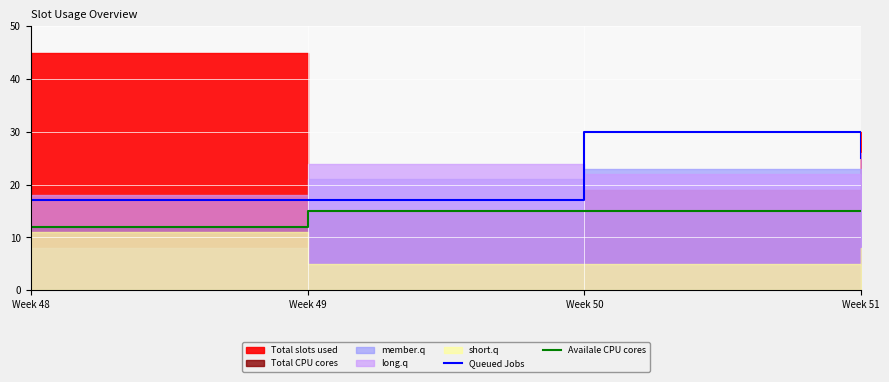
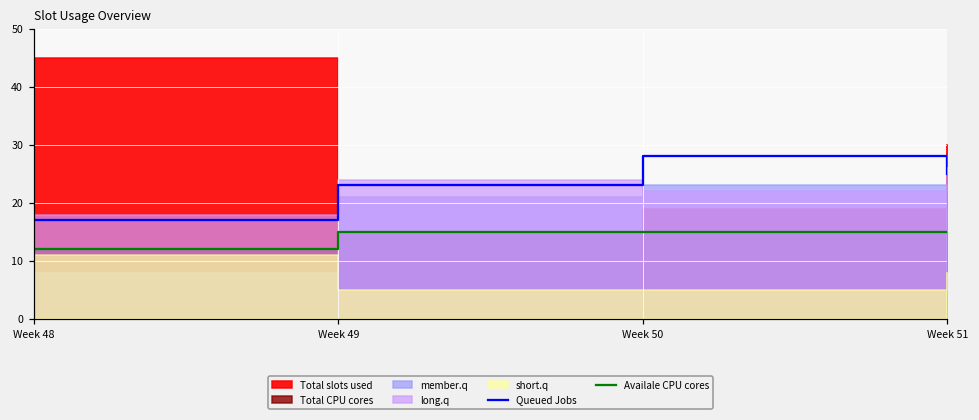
Queued Jobs, Week 49: 17 -> 23
Queued Jobs, Week 50: 30 -> 28
